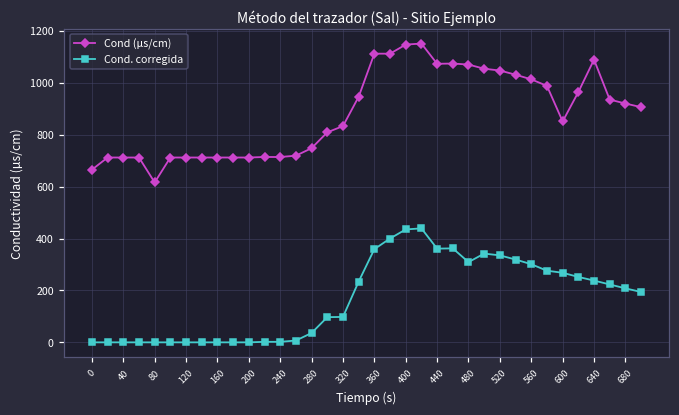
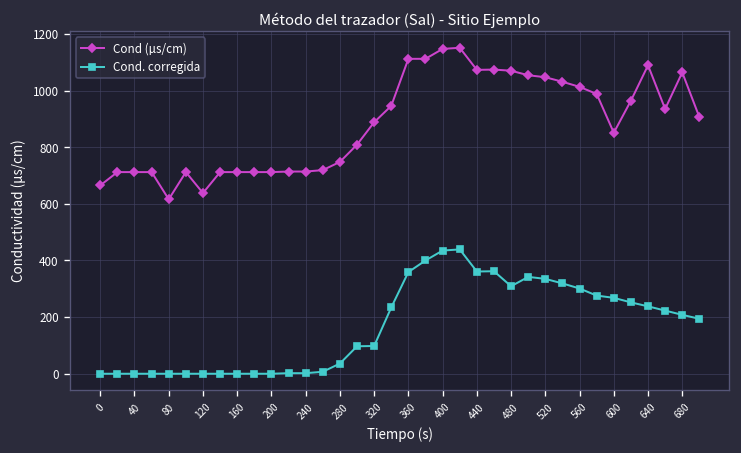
Cond (µs/cm), 120: 710 -> 640
Cond (µs/cm), 320: 830 -> 890
Cond (µs/cm), 680: 920 -> 1060
